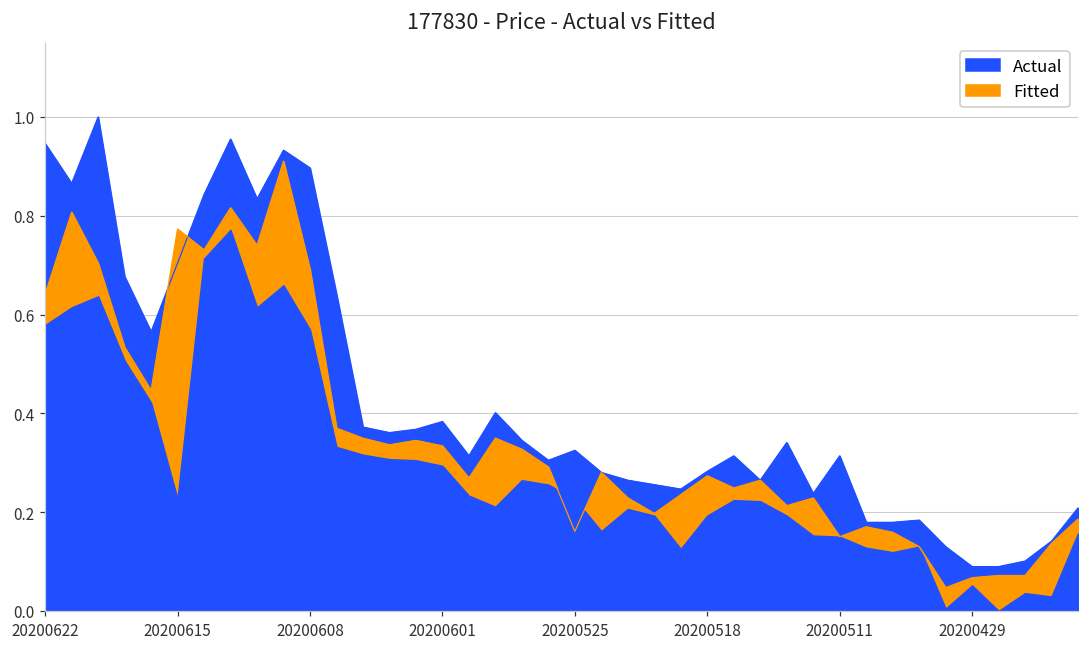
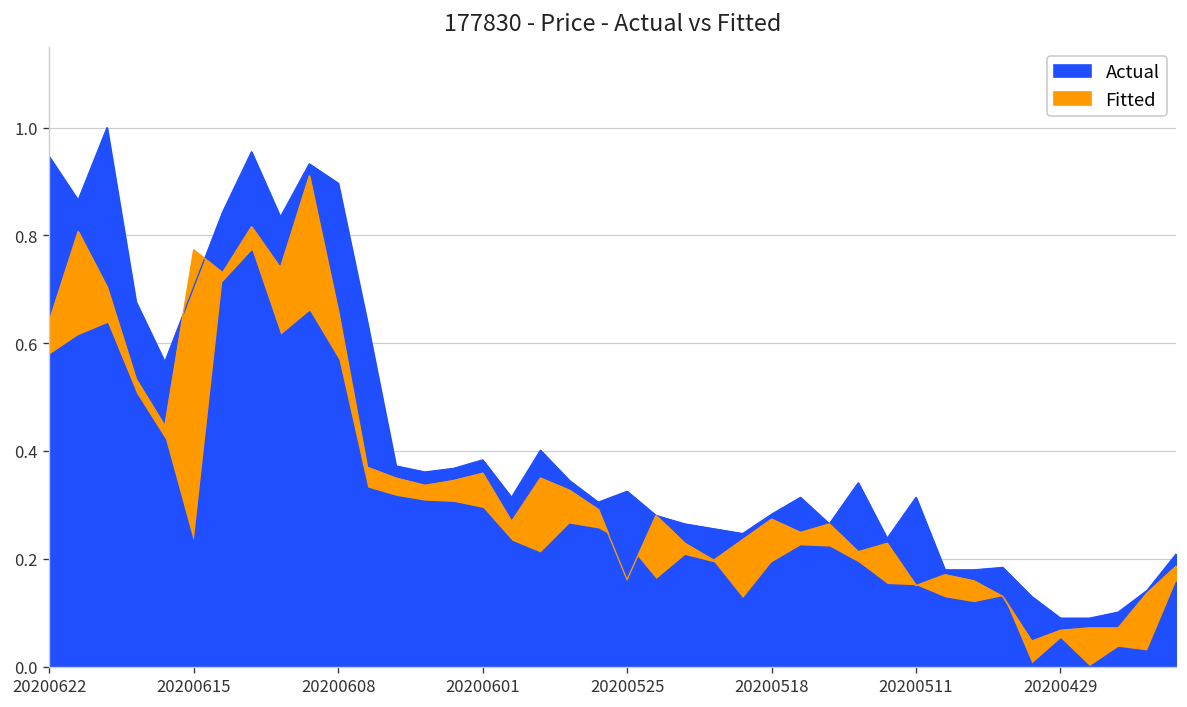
Fitted, 20200608: 0.69 -> 0.66
Fitted, 20200601: 0.33 -> 0.36
